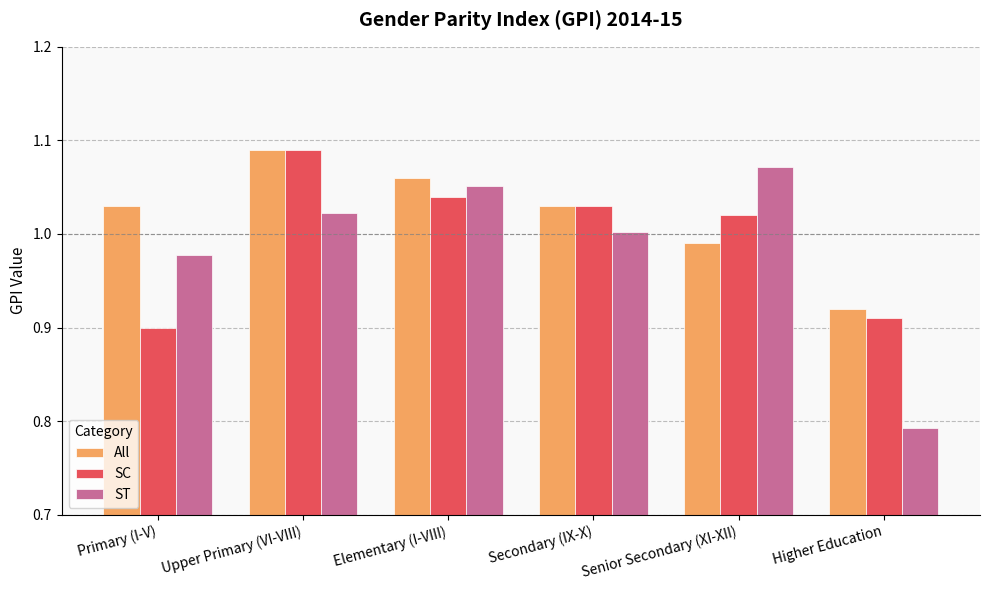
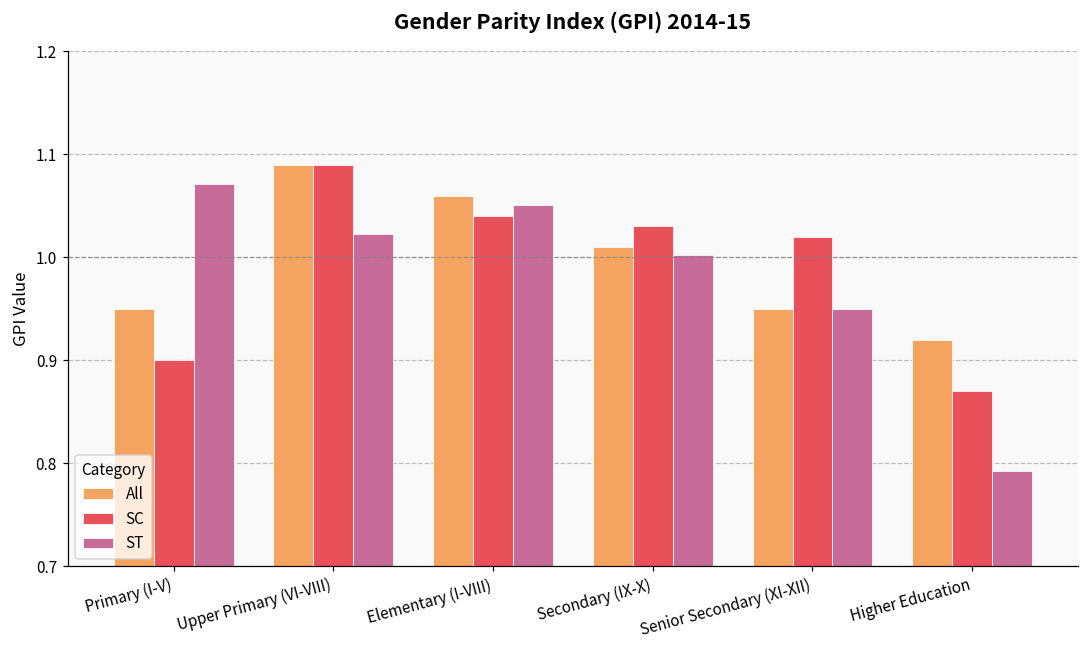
All, Primary (I-V): 1.03 -> 0.95
ST, Primary (I-V): 0.98 -> 1.07
All, Secondary (IX-X): 1.03 -> 1.01
All, Senior Secondary (XI-XII): 0.99 -> 0.95
ST, Senior Secondary (XI-XII): 1.07 -> 0.95
SC, Higher Education: 0.91 -> 0.87
